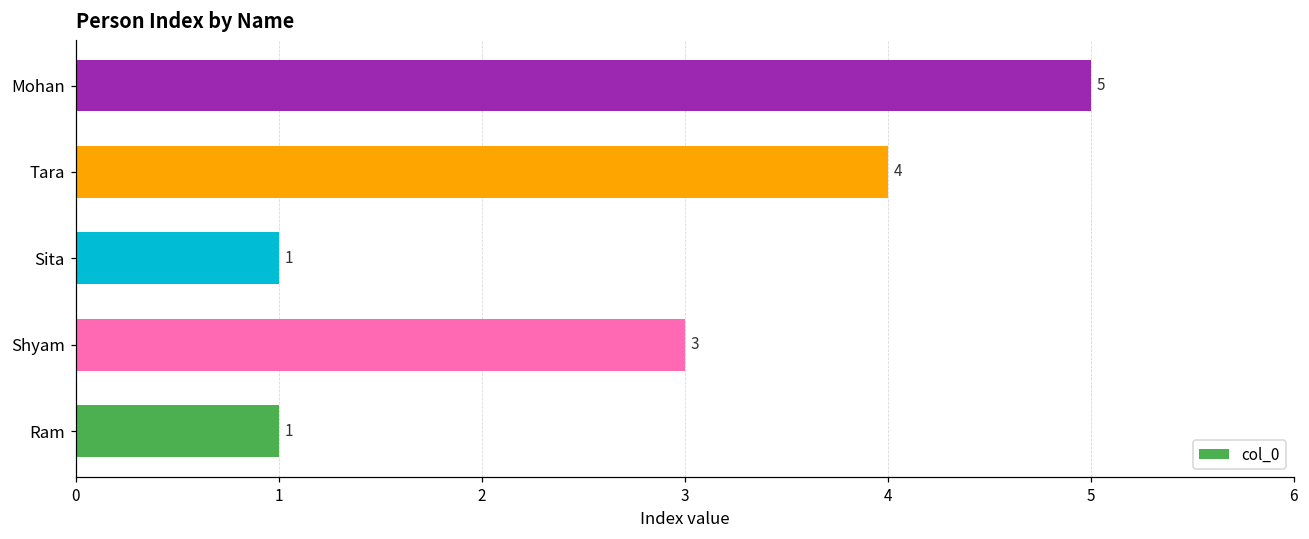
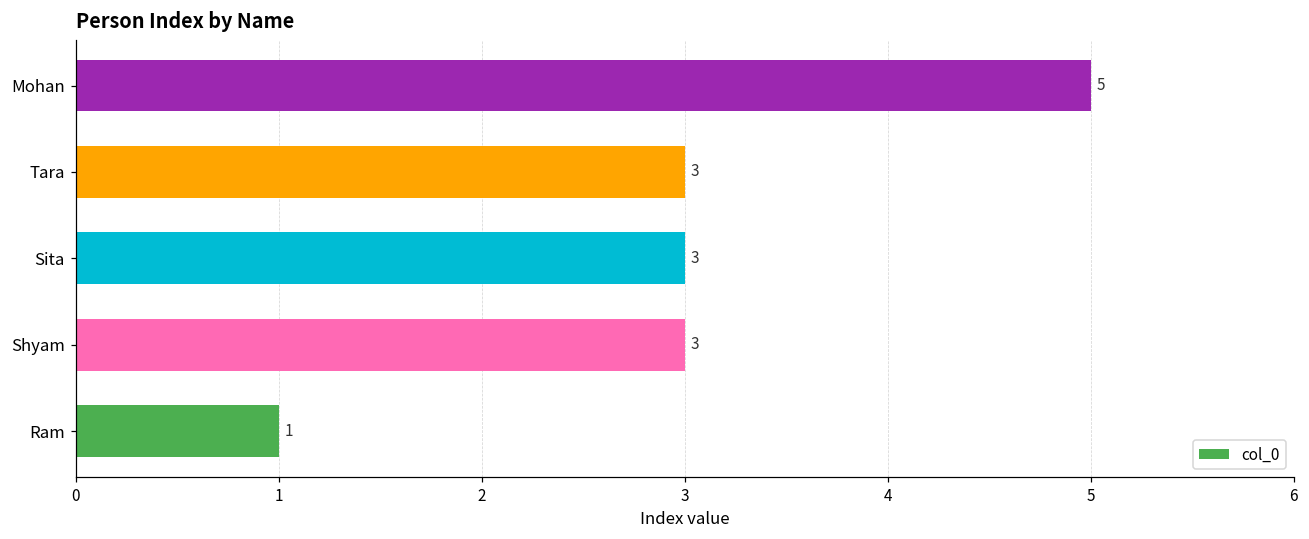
Tara: 4 -> 3
Sita: 1 -> 3
